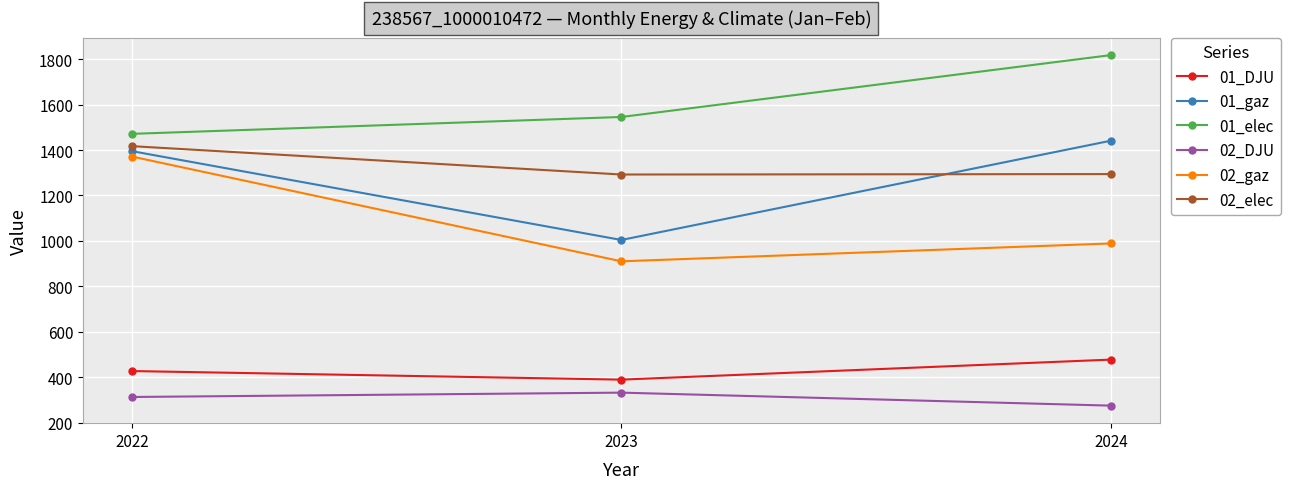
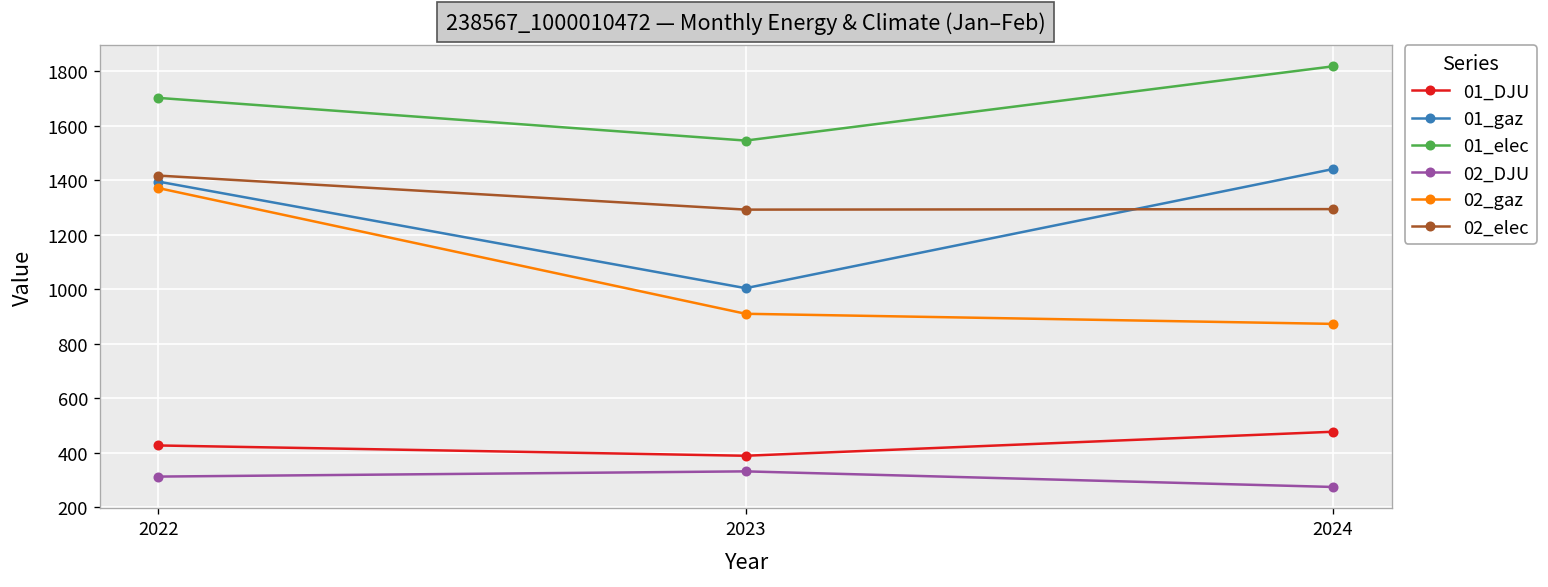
01_elec, 2022: 1470 -> 1700
02_gaz, 2024: 990 -> 870
